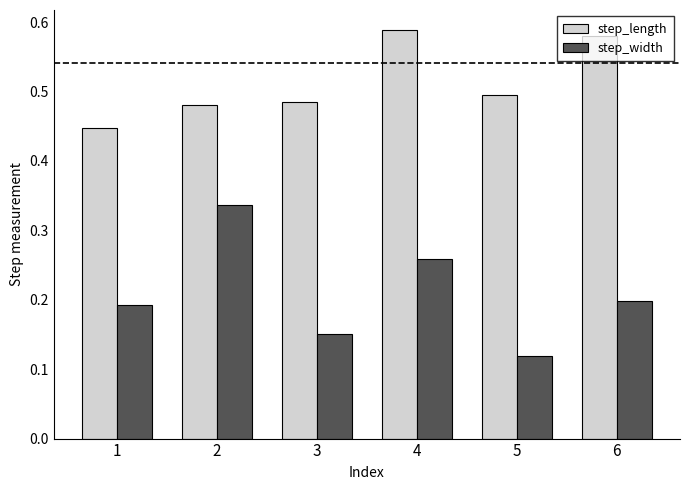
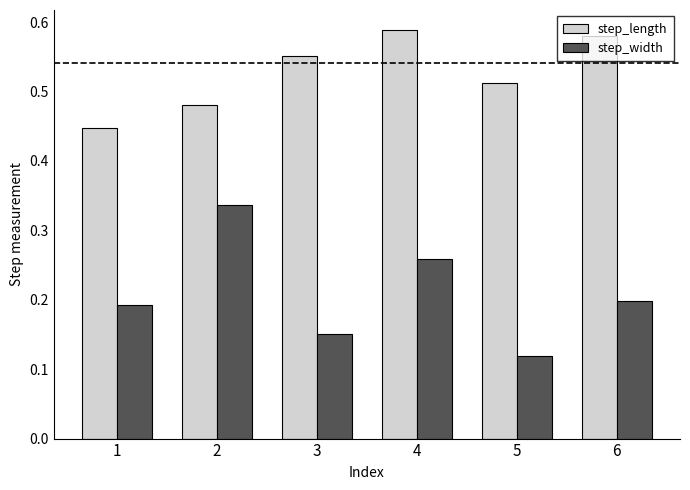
step_length, 3: 0.48 -> 0.55
step_length, 5: 0.50 -> 0.51
